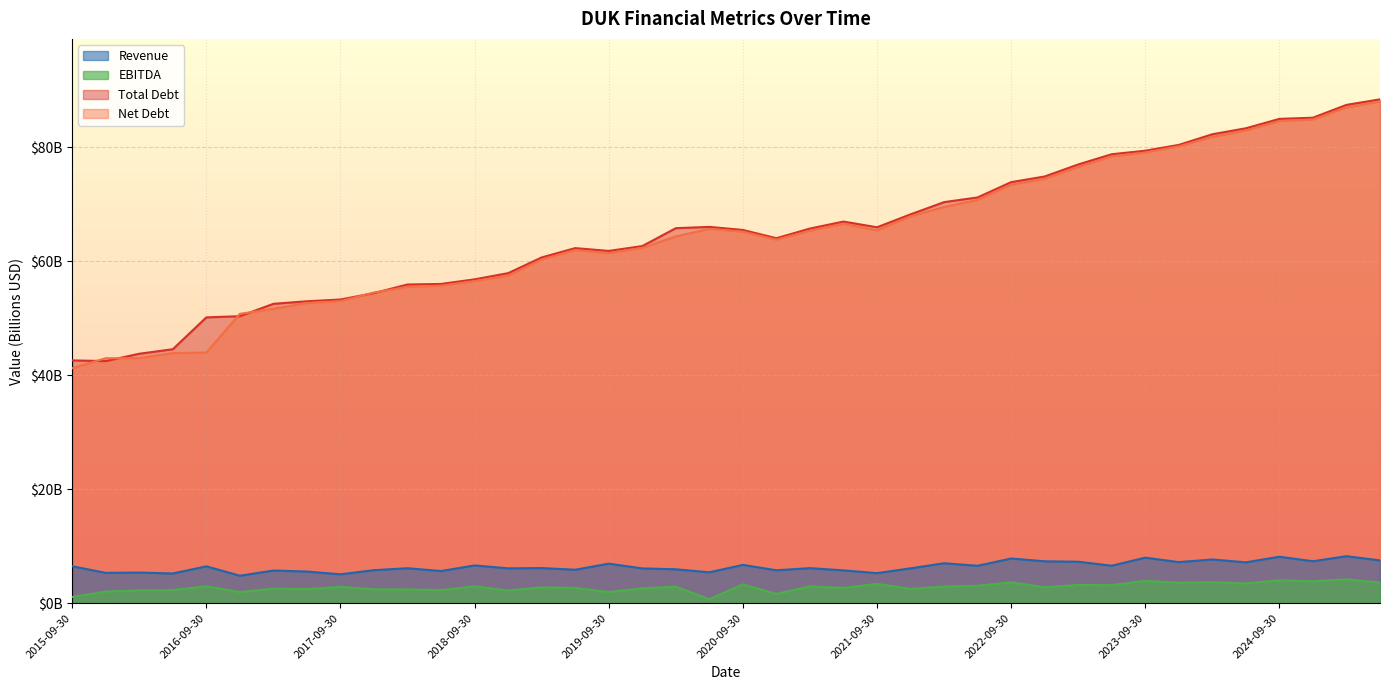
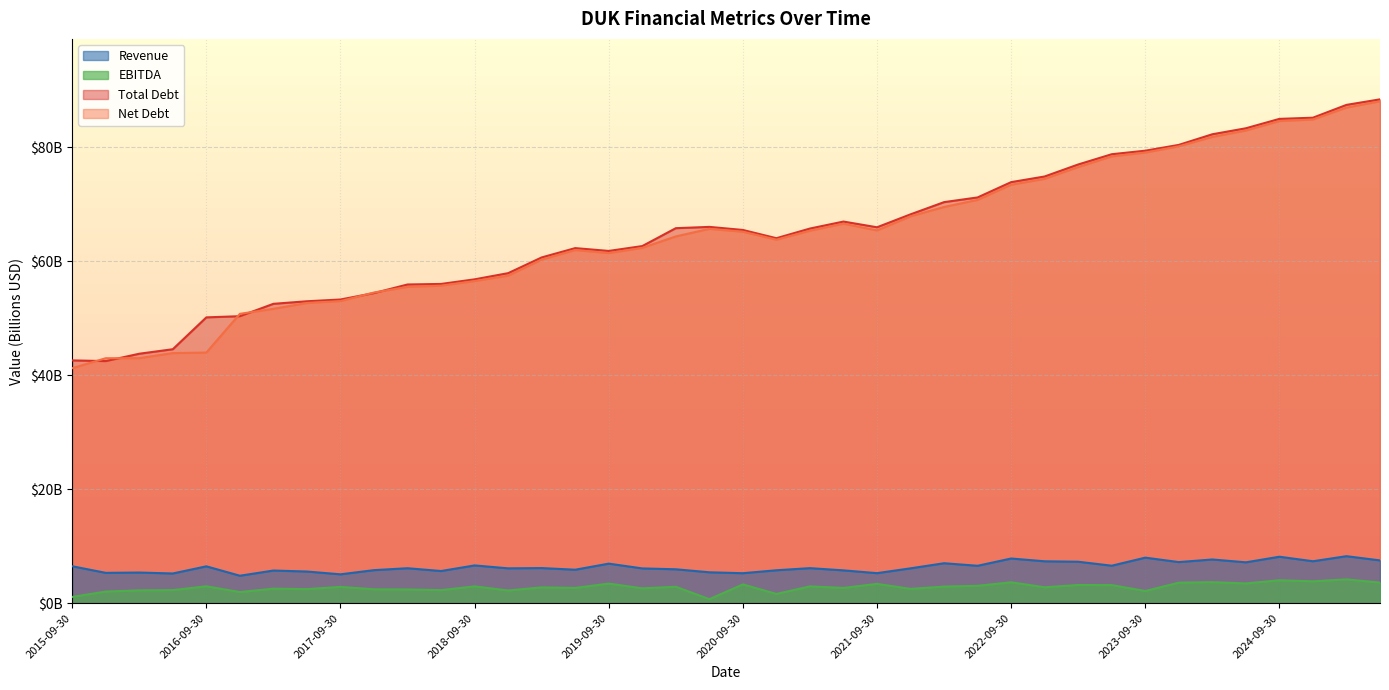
EBITDA, 2019-09-30: $2000000000 -> $3000000000
Revenue, 2020-09-30: $7000000000 -> $5000000000
EBITDA, 2023-09-30: $4000000000 -> $2000000000
